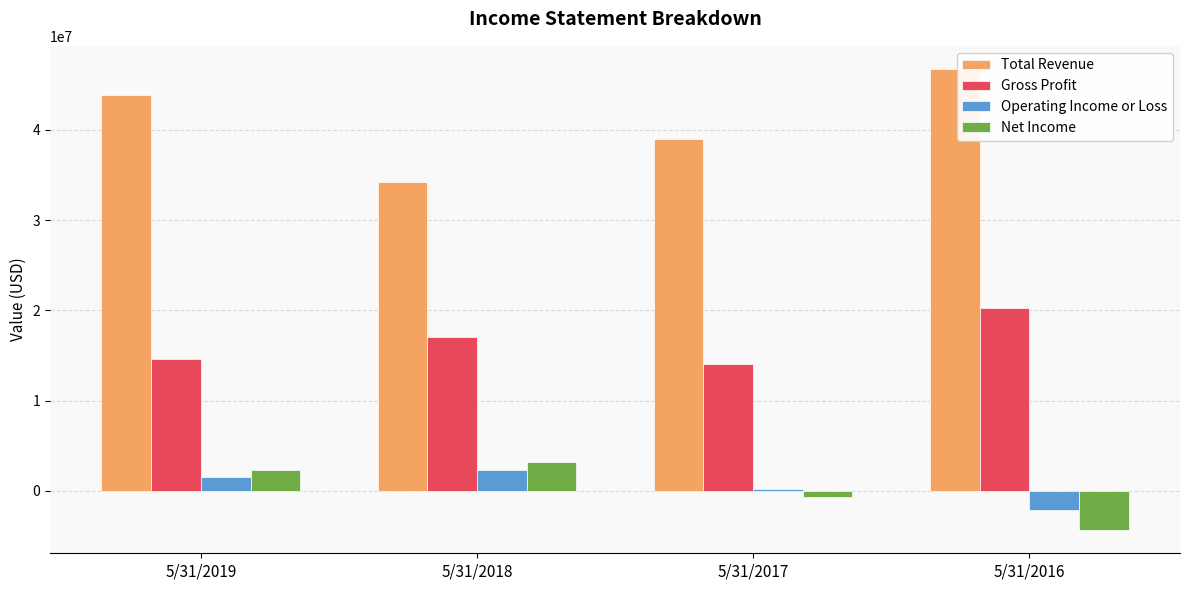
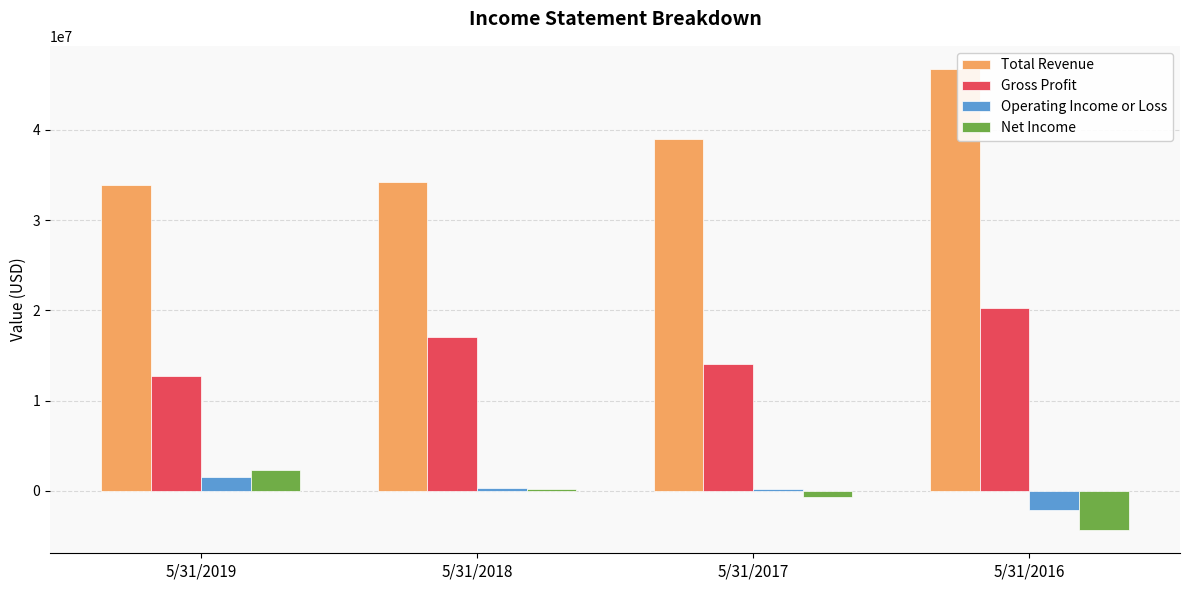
Total Revenue, 5/31/2019: 44000000 -> 34000000
Gross Profit, 5/31/2019: 15000000 -> 13000000
Operating Income or Loss, 5/31/2018: 2000000 -> 0
Net Income, 5/31/2018: 3000000 -> 0
